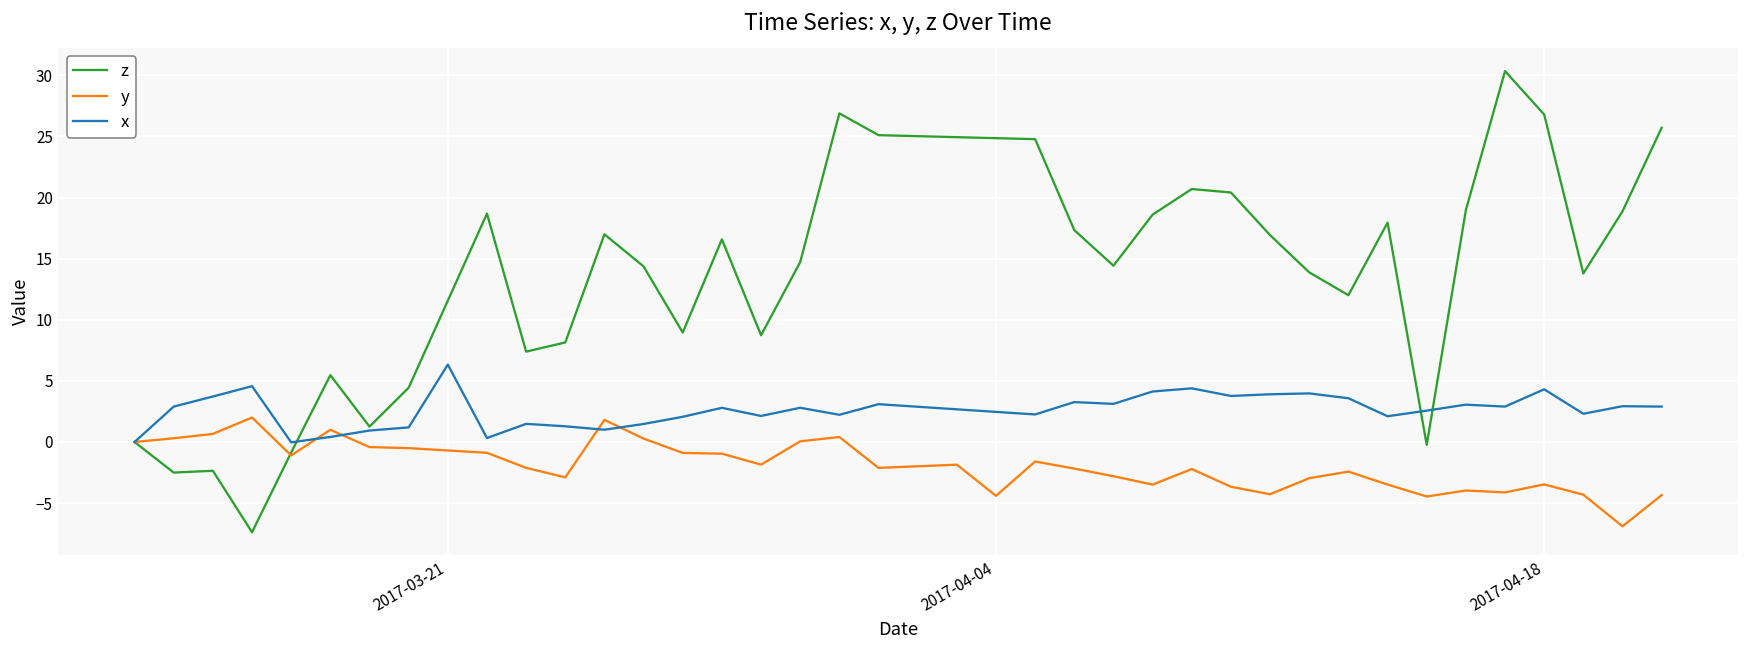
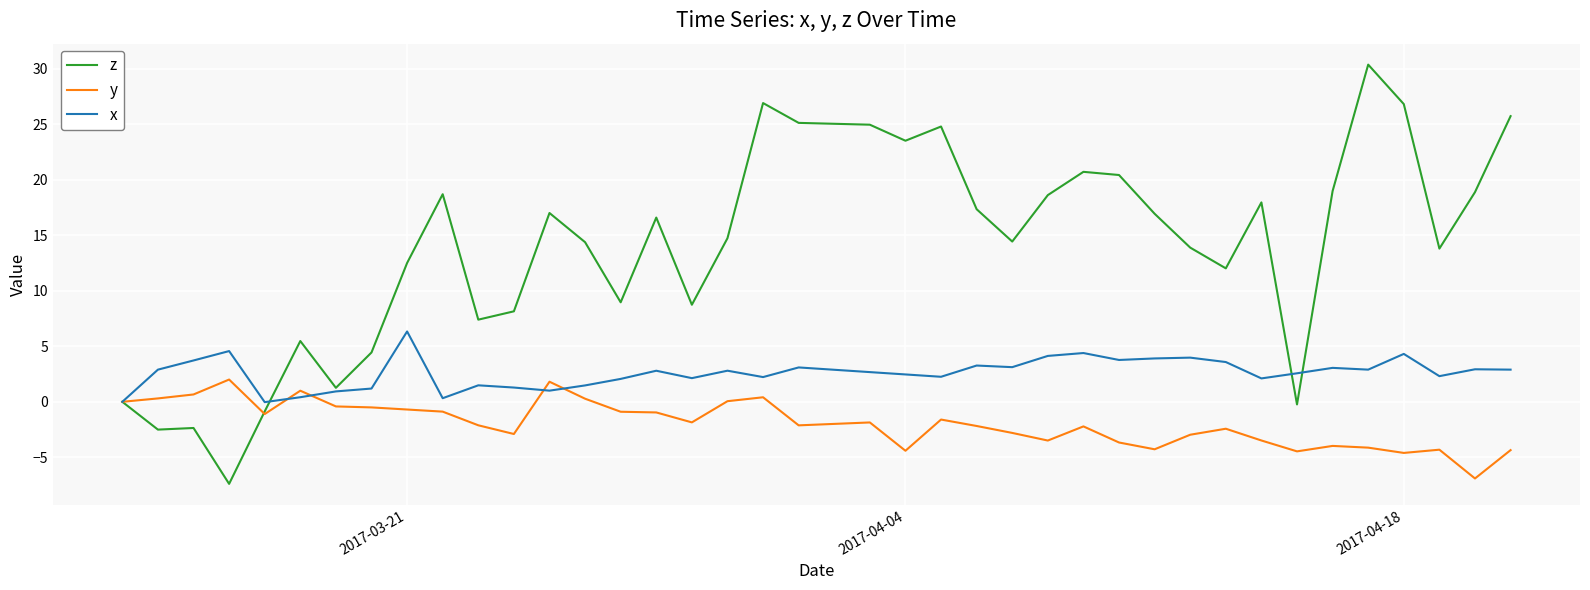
z, 2017-03-21: 11.6 -> 12.5
z, 2017-04-04: 24.9 -> 23.5
y, 2017-04-18: -3.5 -> -4.6
